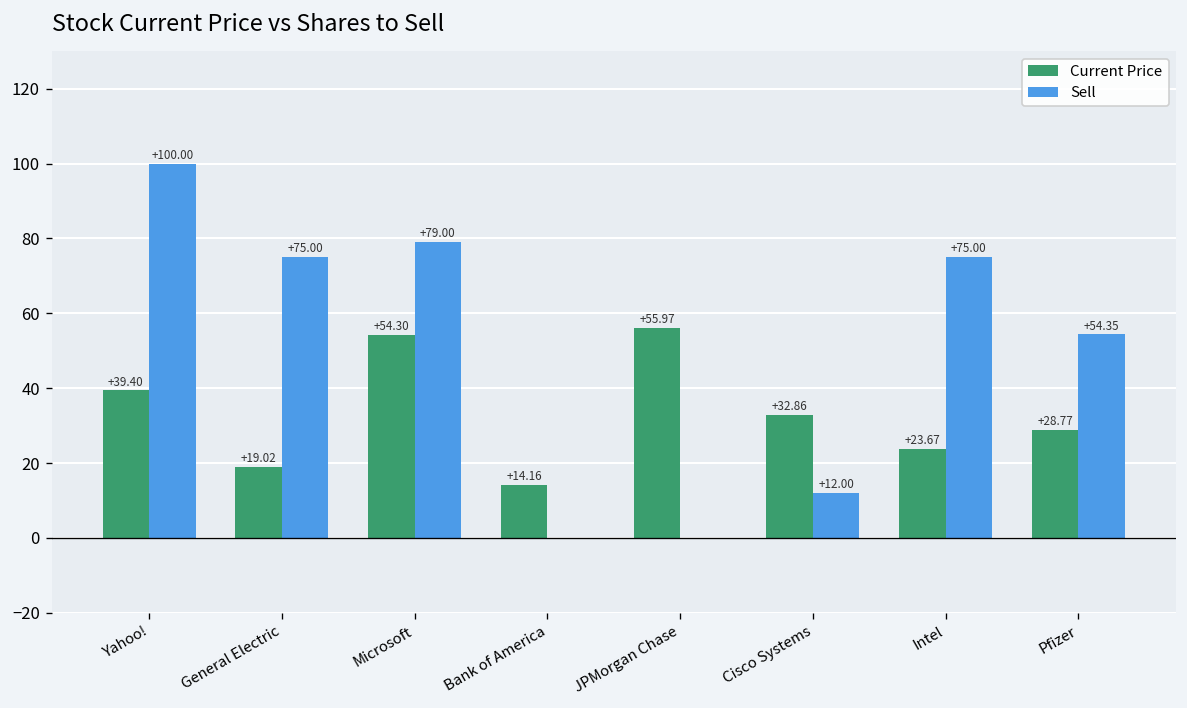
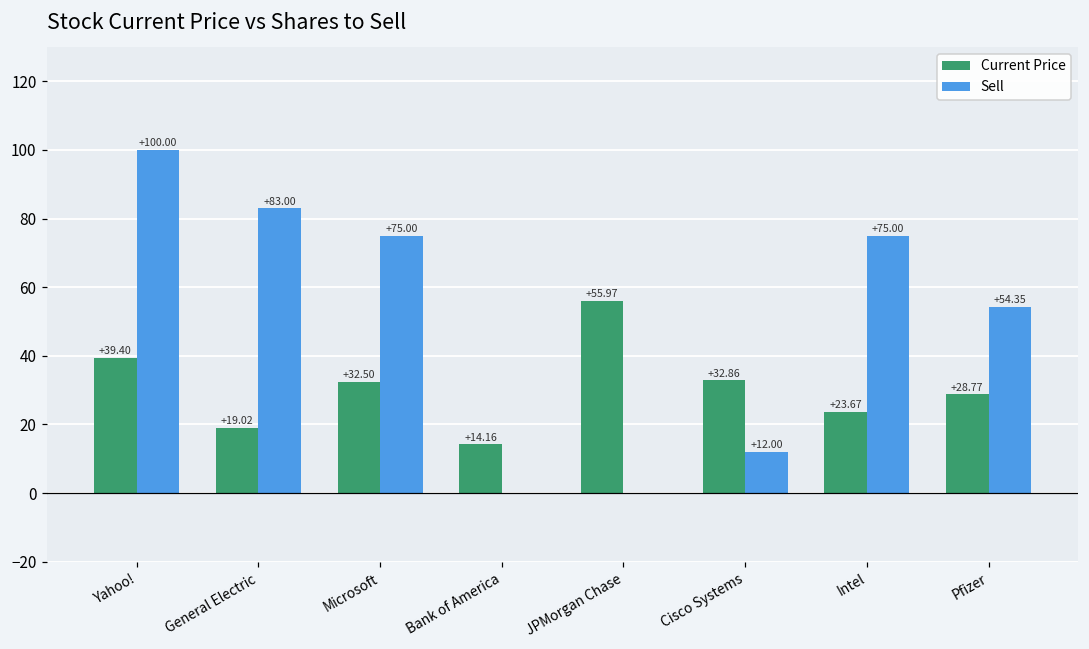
Sell, General Electric: +75.00 -> +83.00
Current Price, Microsoft: +54.30 -> +32.50
Sell, Microsoft: +79.00 -> +75.00
